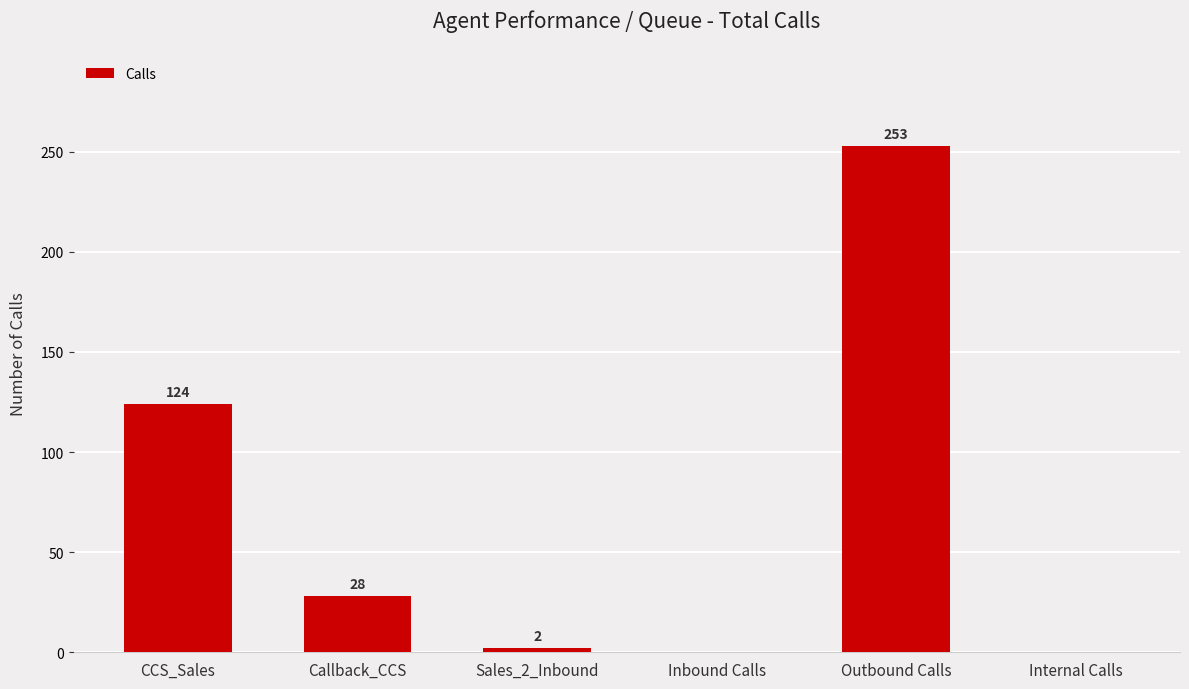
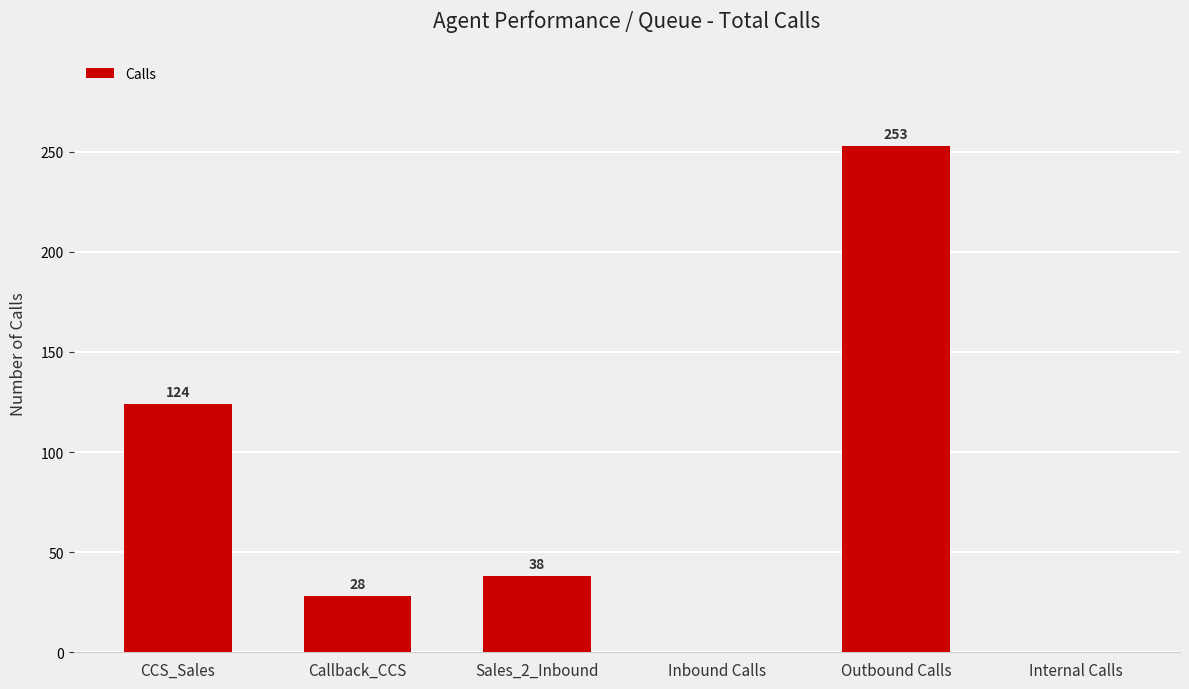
Sales_2_Inbound: 2 -> 38
